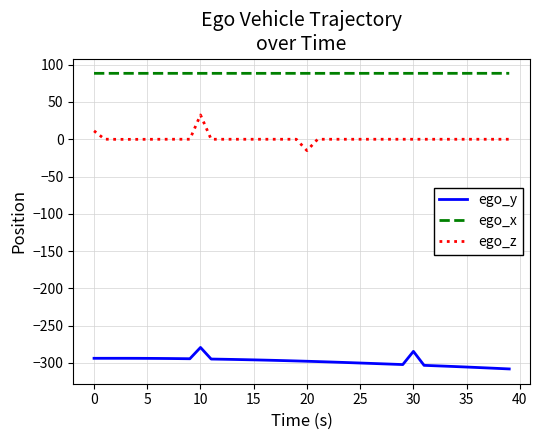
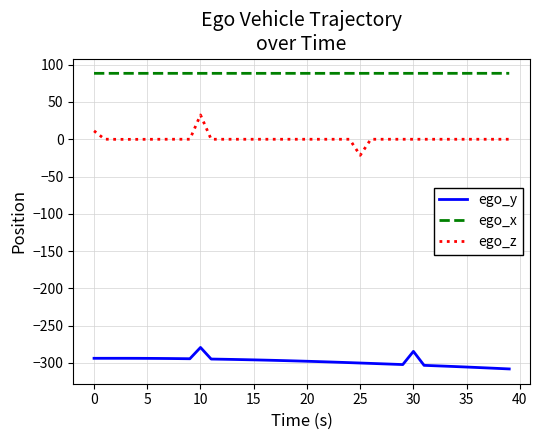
ego_z, 20: -20 -> 0
ego_z, 25: 0 -> -20
